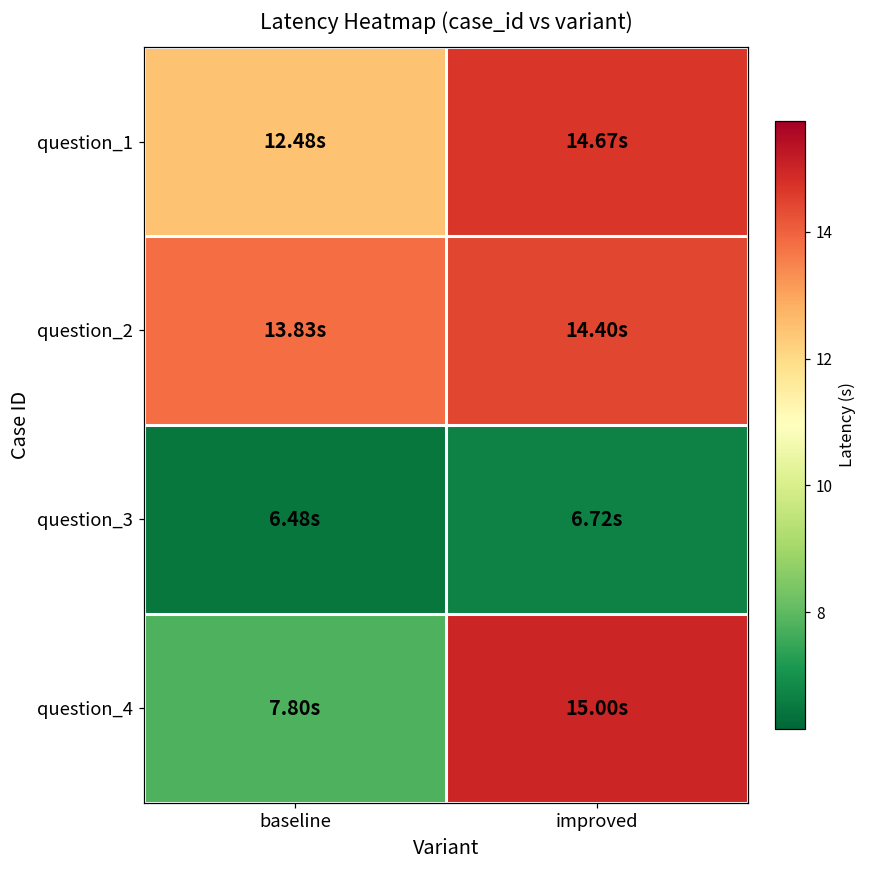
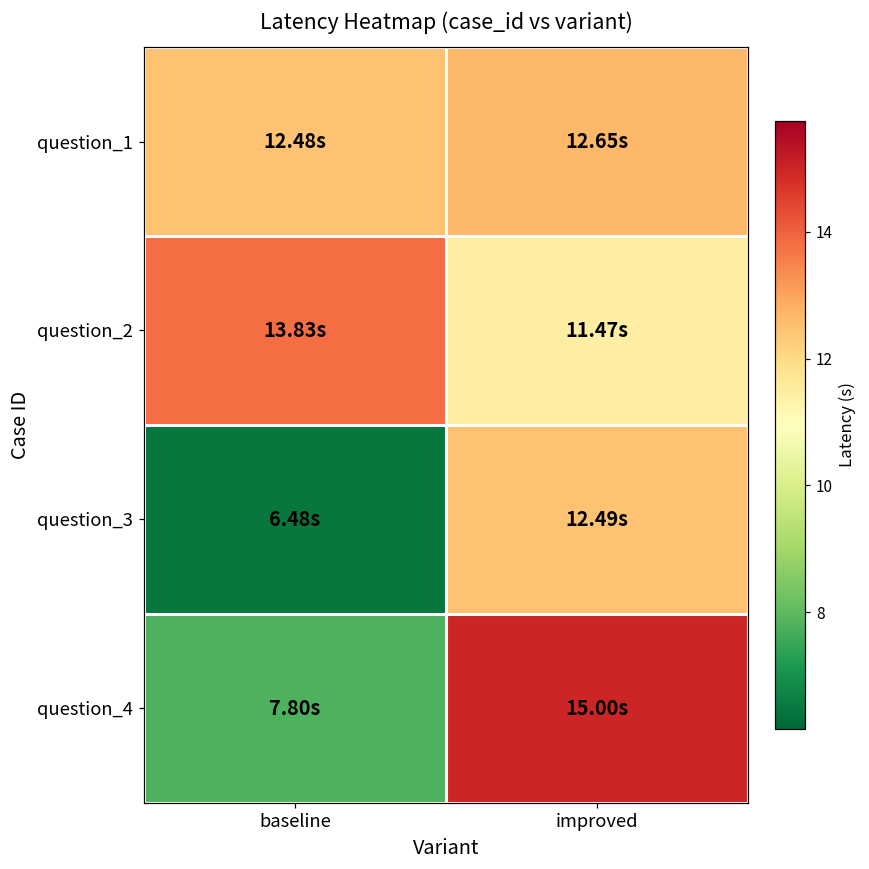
question_1, improved: 14.67s -> 12.65s
question_2, improved: 14.40s -> 11.47s
question_3, improved: 6.72s -> 12.49s
